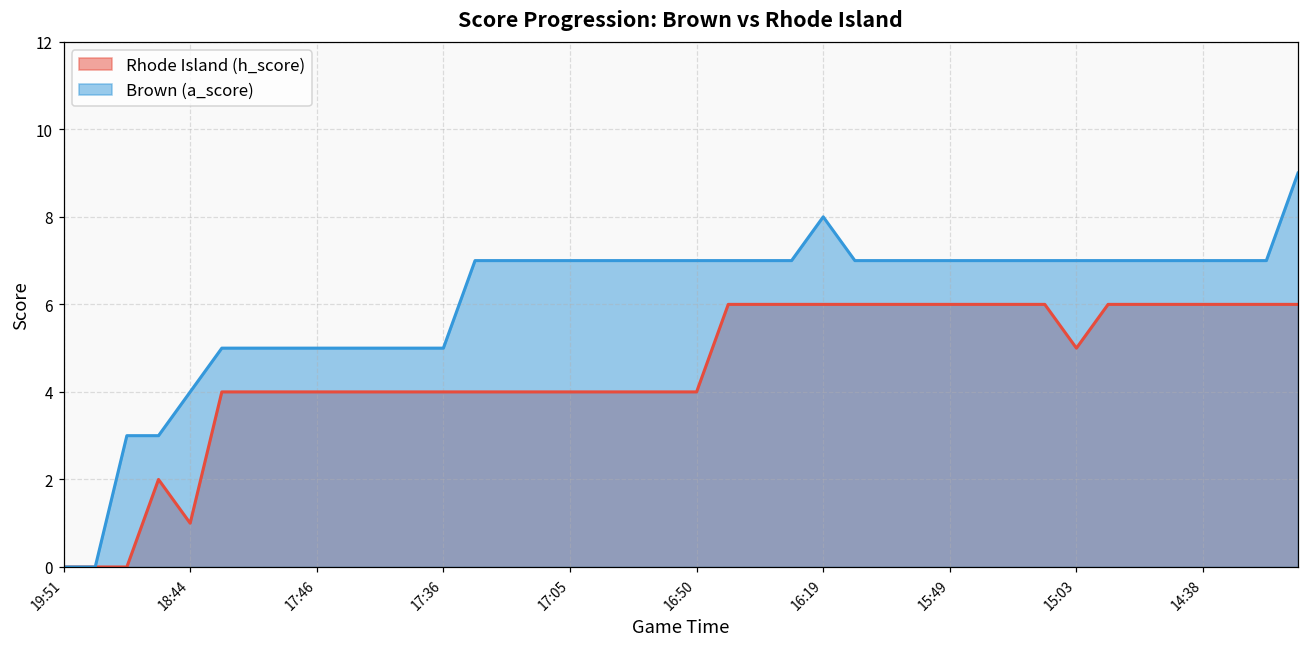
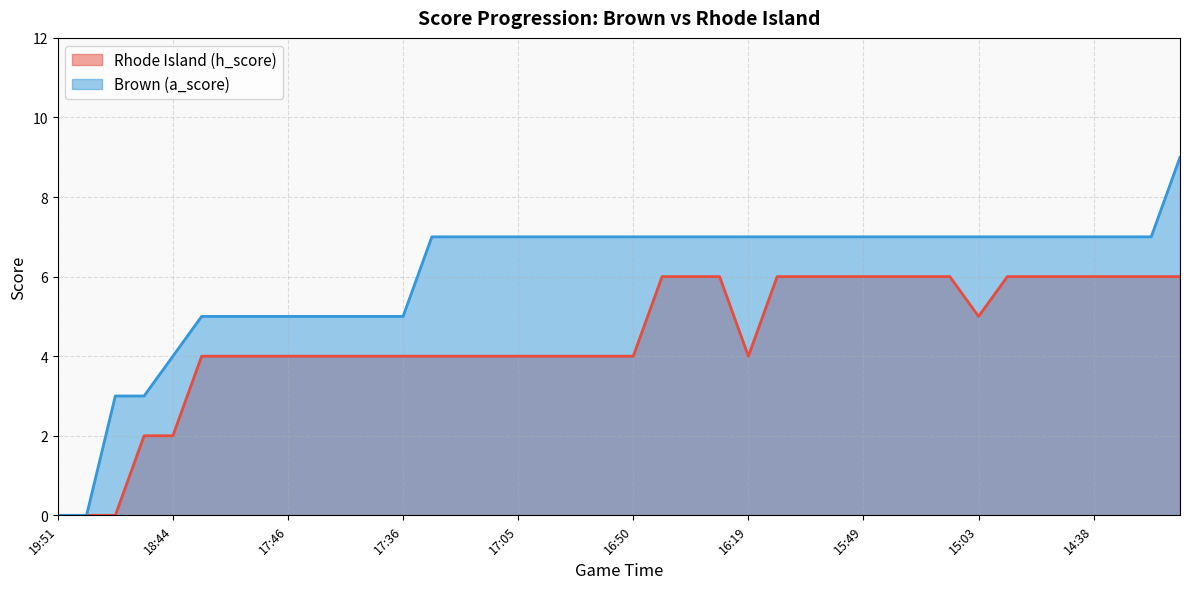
Rhode Island (h_score), 18:44: 1 -> 2
Rhode Island (h_score), 16:19: 6 -> 4
Brown (a_score), 16:19: 8 -> 7
